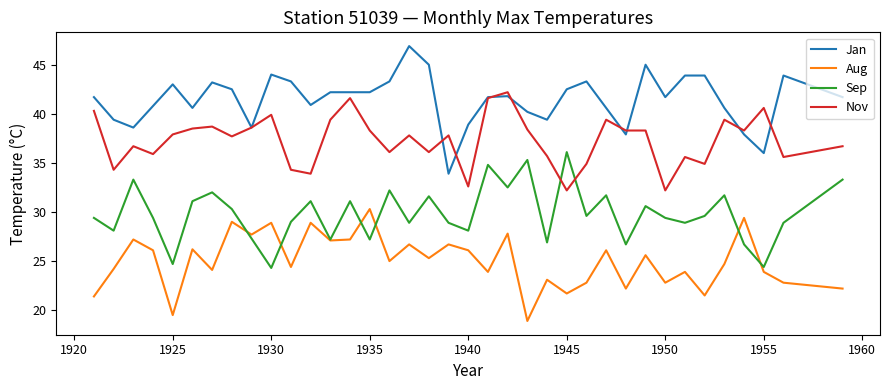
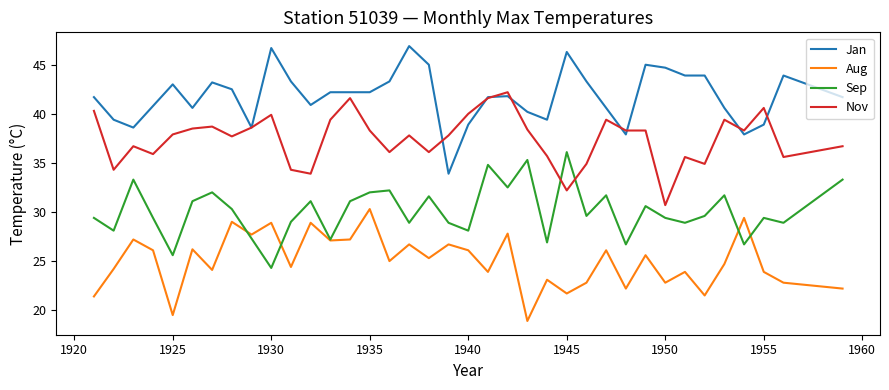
Sep, 1925: 25 -> 26
Jan, 1930: 44 -> 47
Sep, 1935: 27 -> 32
Nov, 1940: 33 -> 40
Jan, 1945: 43 -> 46
Jan, 1950: 42 -> 45
Nov, 1950: 32 -> 31
Jan, 1955: 36 -> 39
Sep, 1955: 24 -> 29
